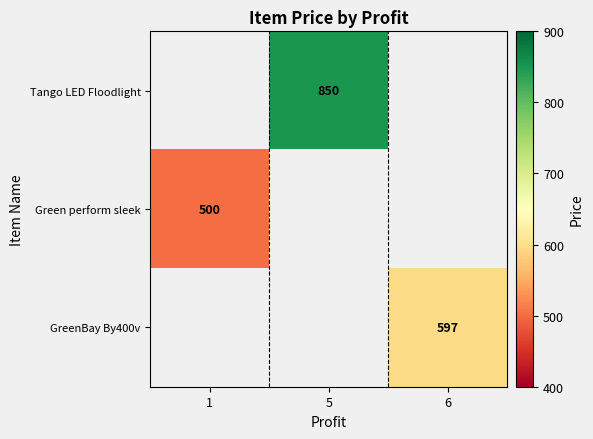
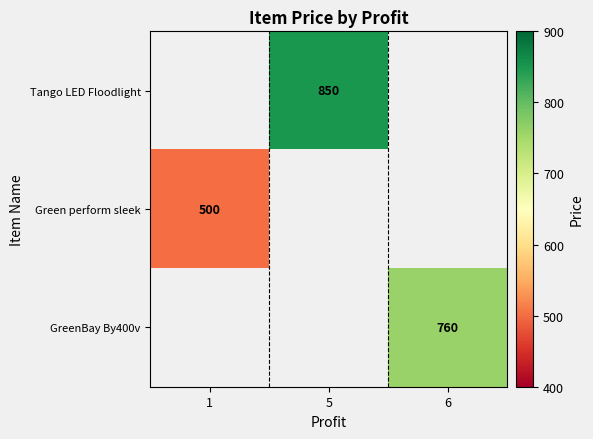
GreenBay By400v, 6: 597 -> 760
